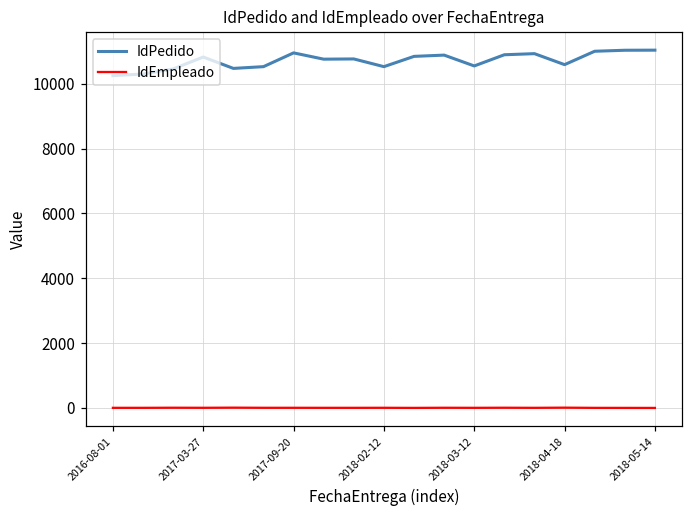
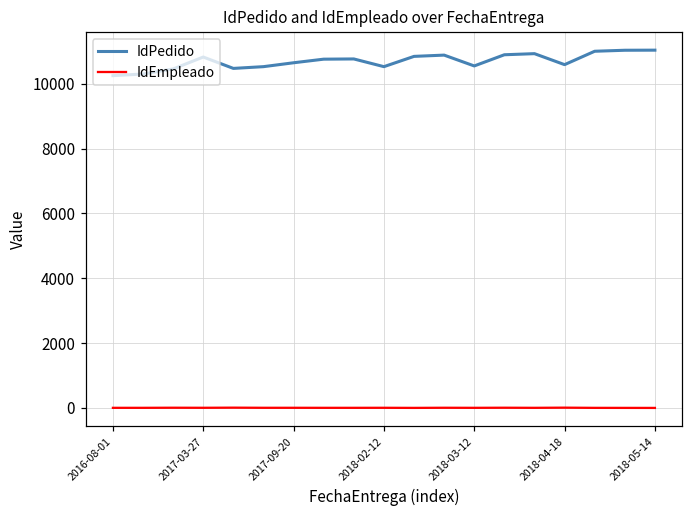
IdPedido, 2017-09-20: 11000 -> 10600
